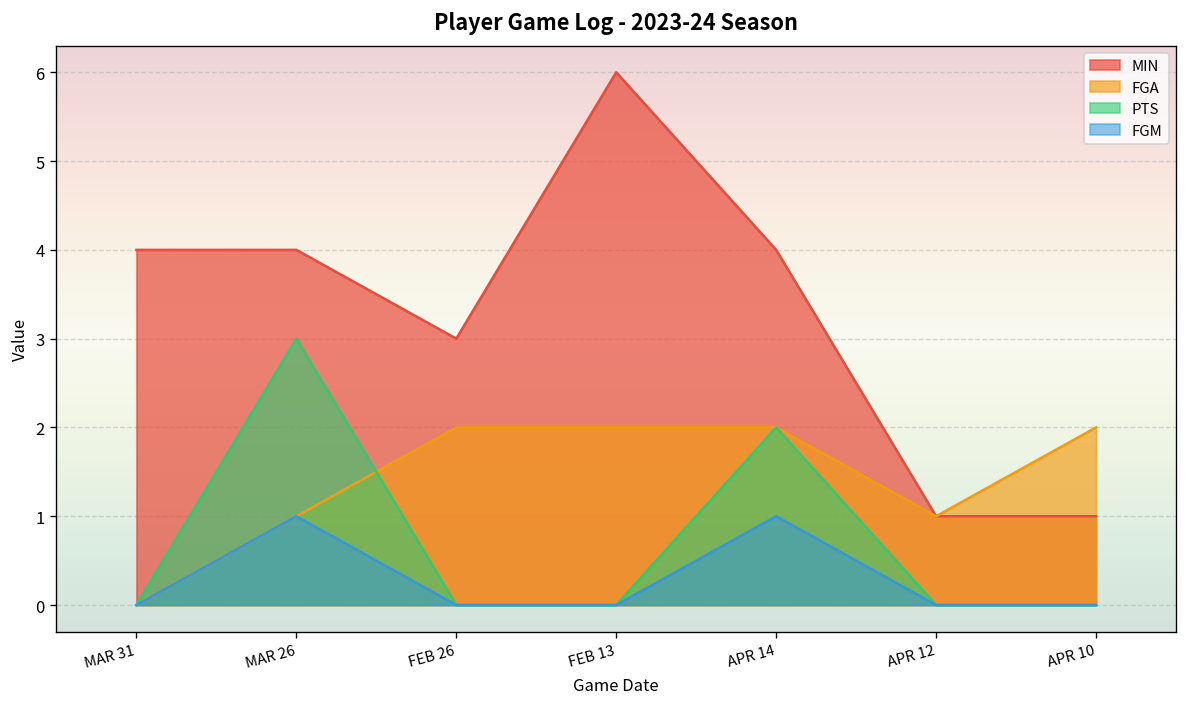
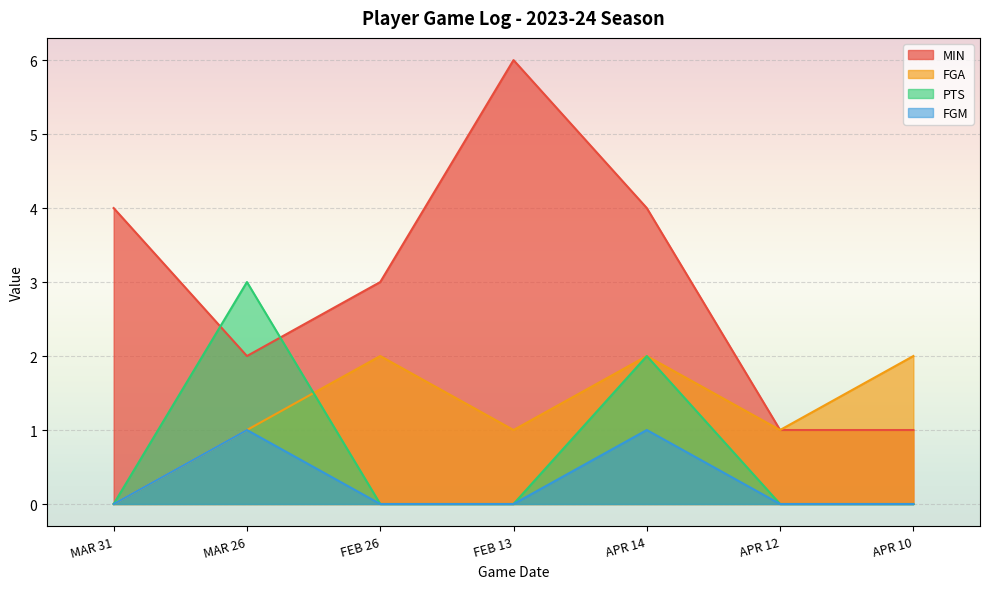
MIN, MAR 26: 4 -> 2
FGA, FEB 13: 2 -> 1
